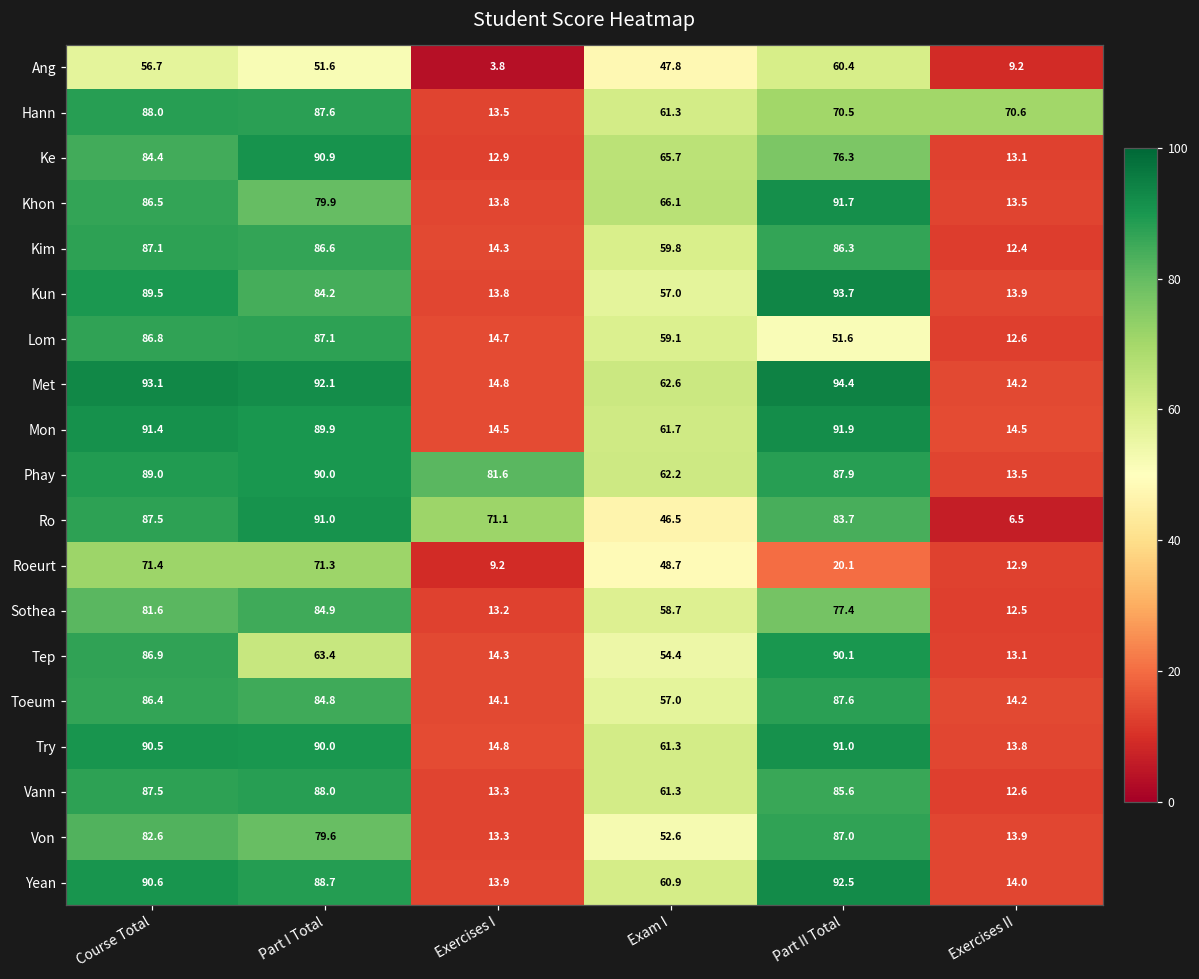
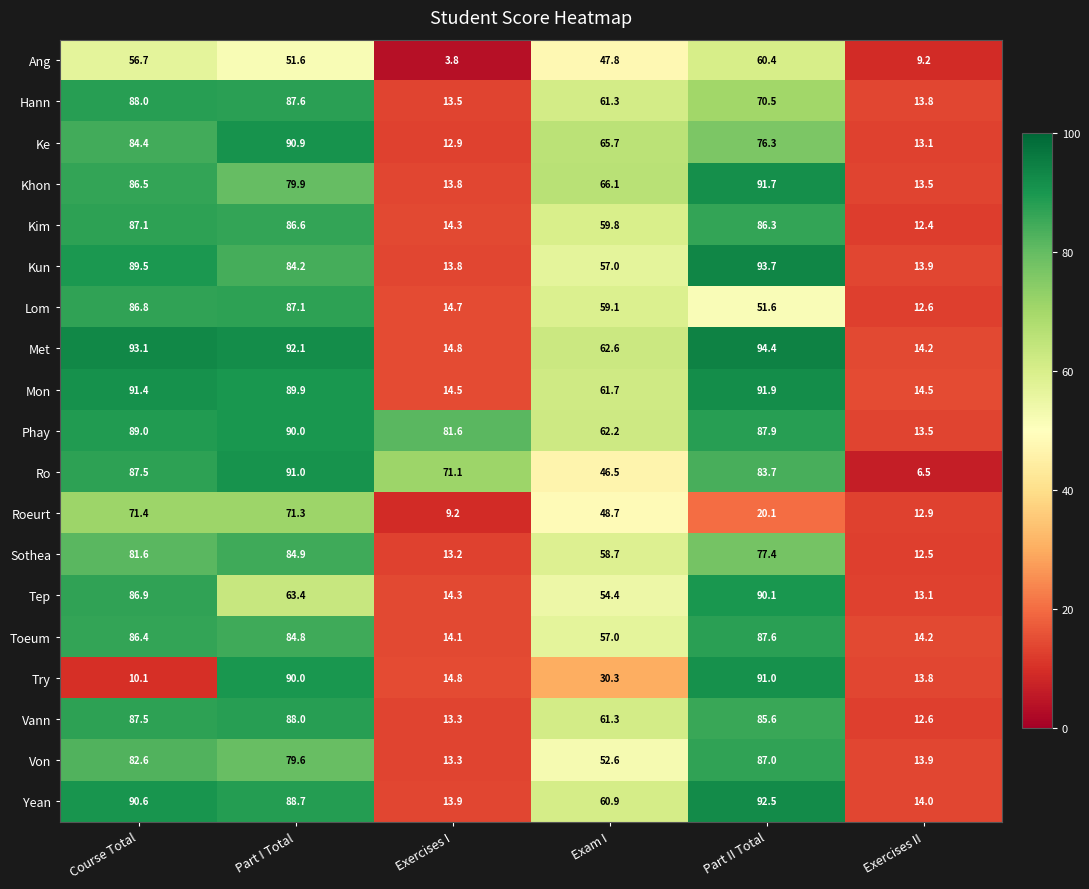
Hann, Exercises II: 70.6 -> 13.8
Try, Course Total: 90.5 -> 10.1
Try, Exam I: 61.3 -> 30.3
